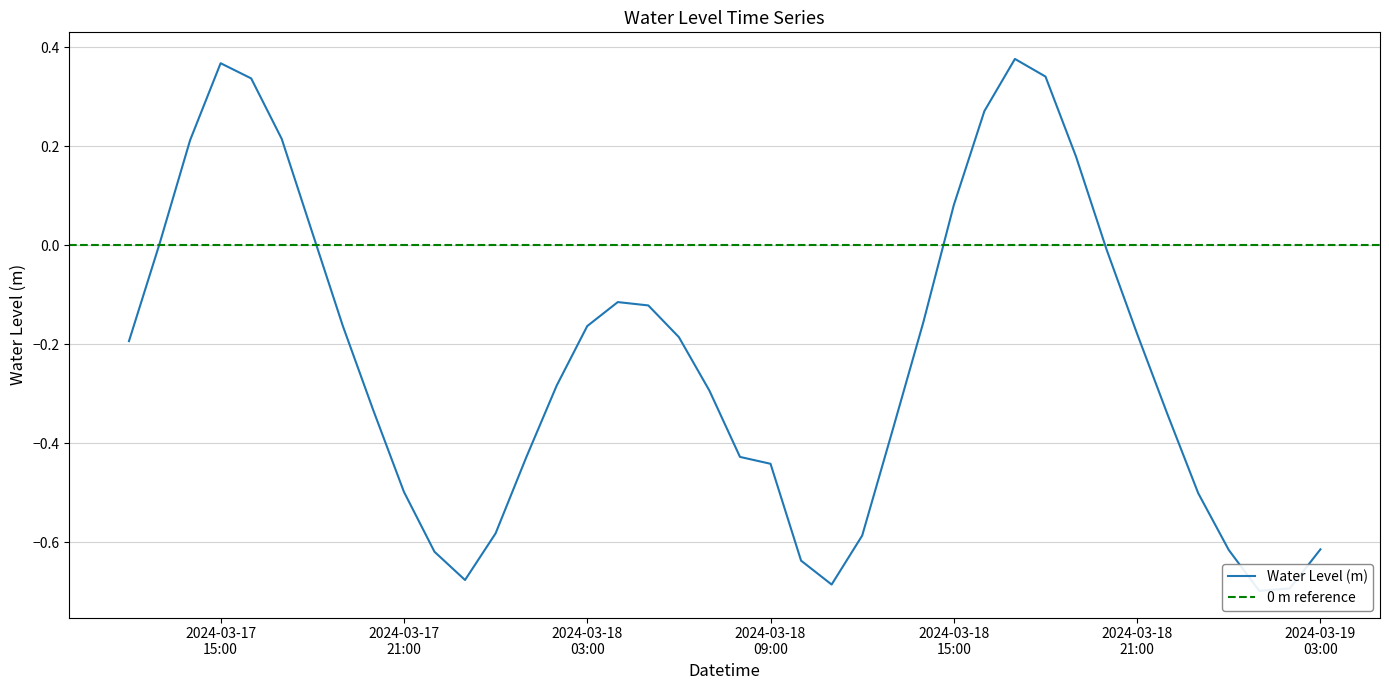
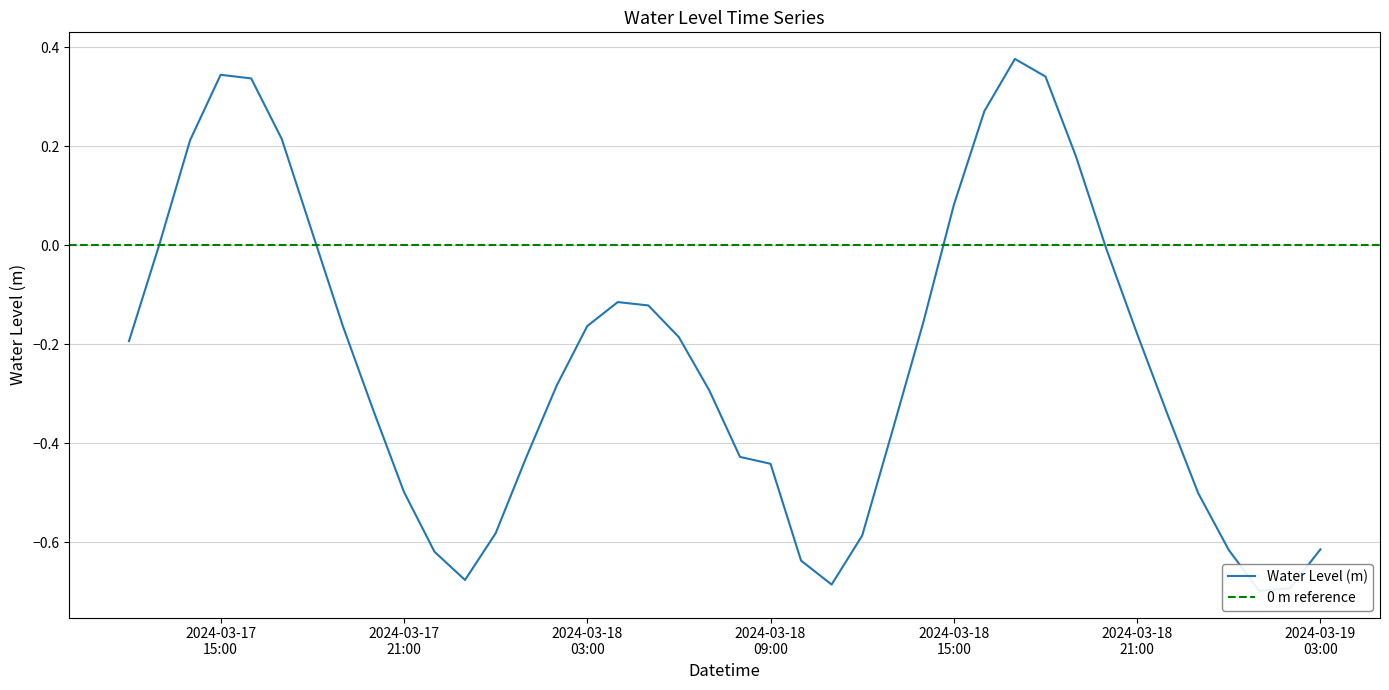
2024-03-17 15:00: 0.37 -> 0.34
